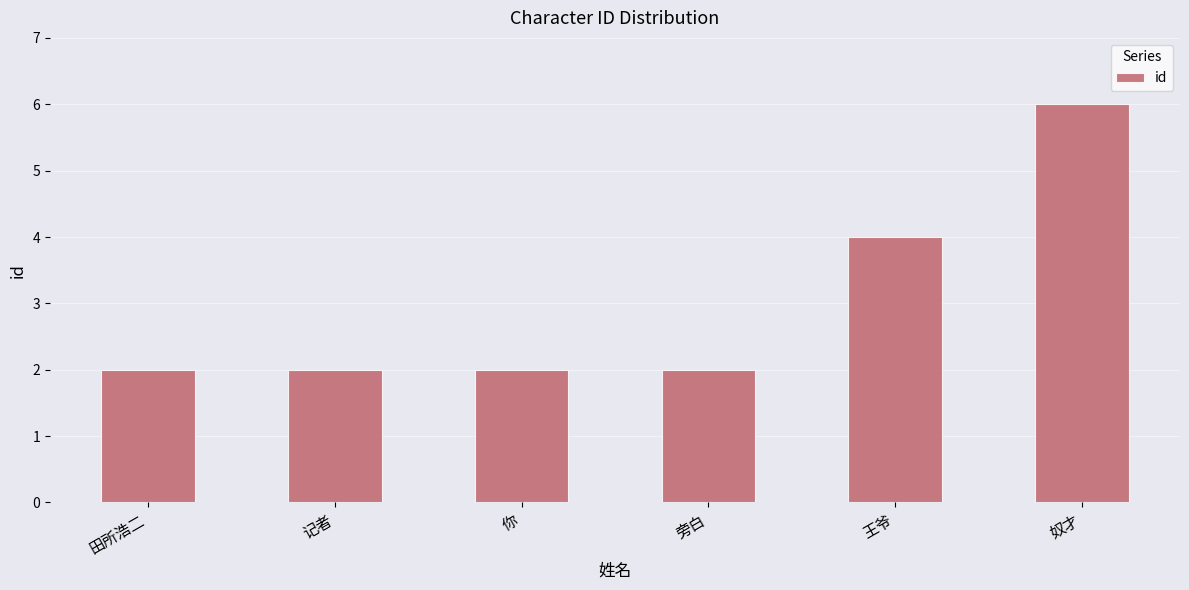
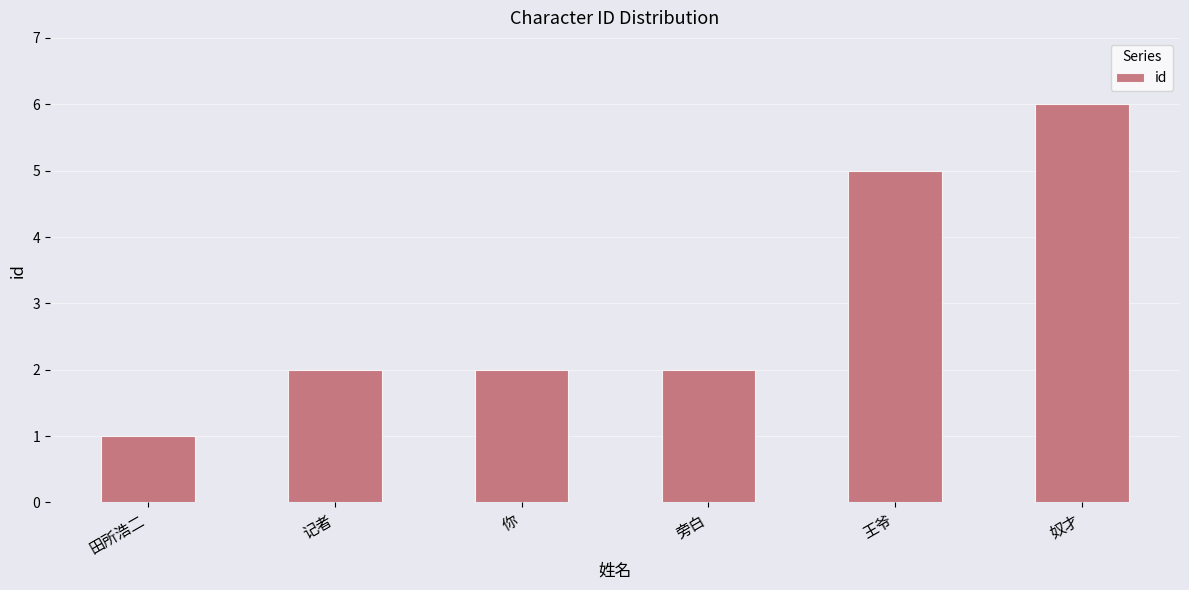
田所浩二: 2 -> 1
王爷: 4 -> 5
